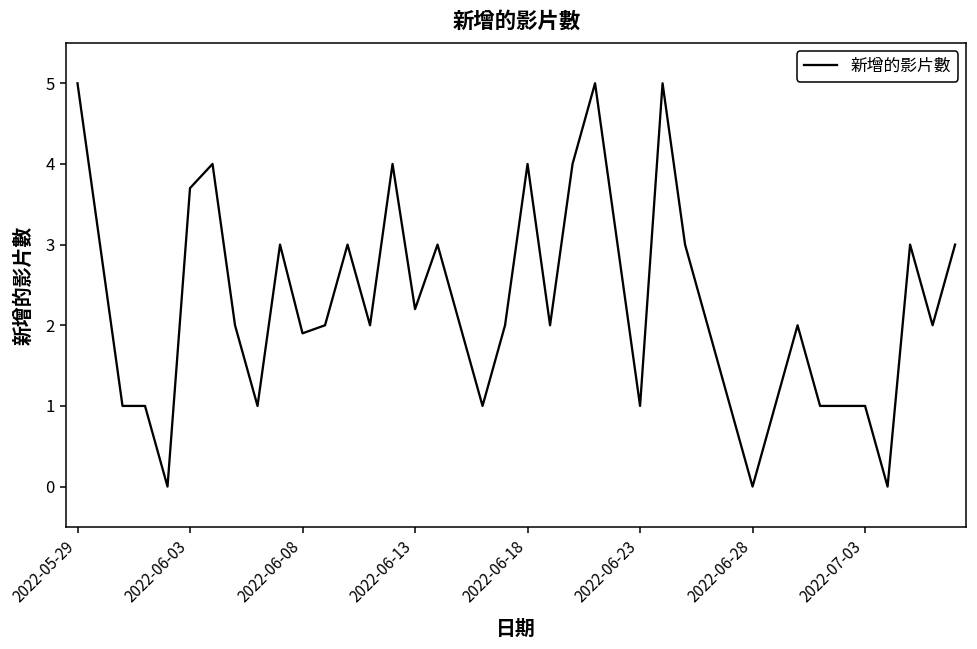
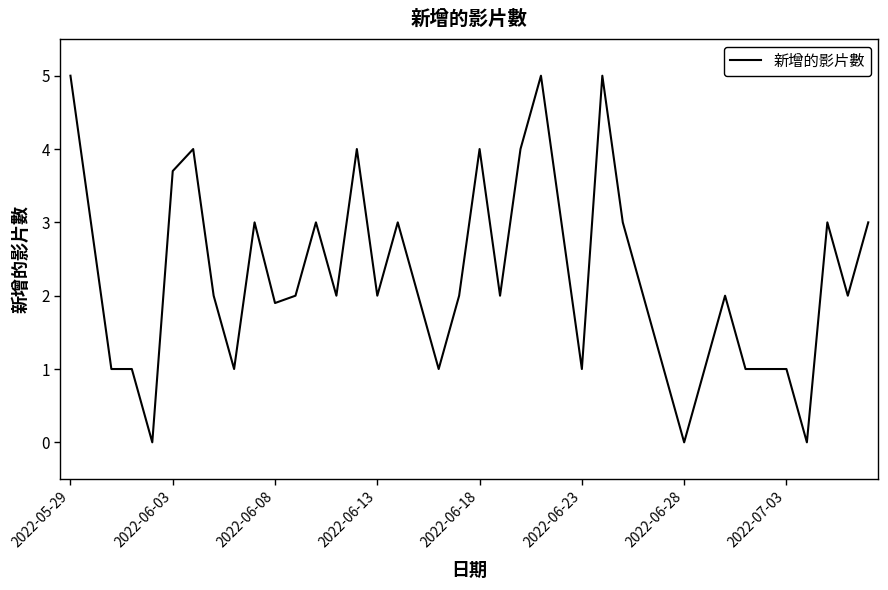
2022-06-13: 2.2 -> 2.0
